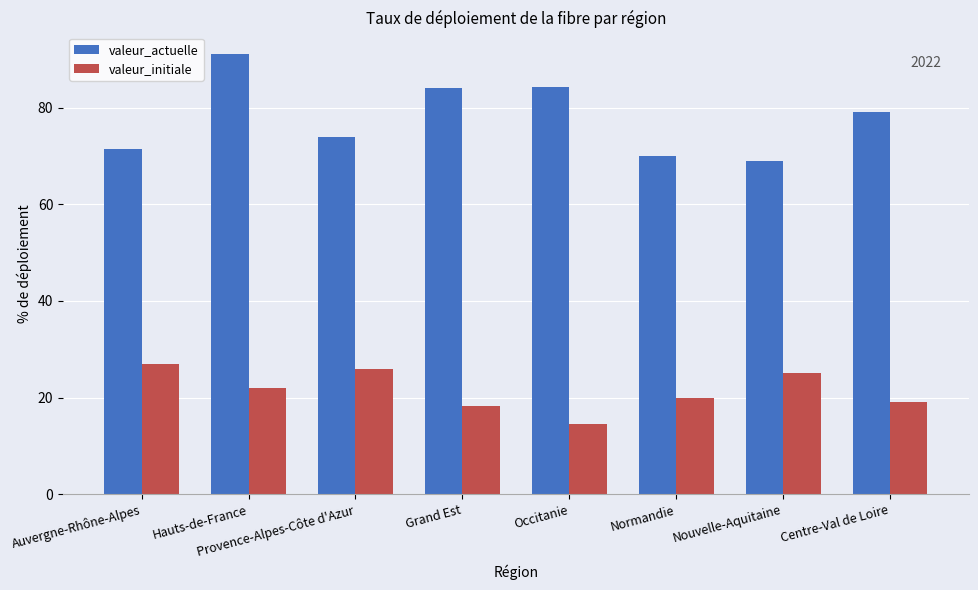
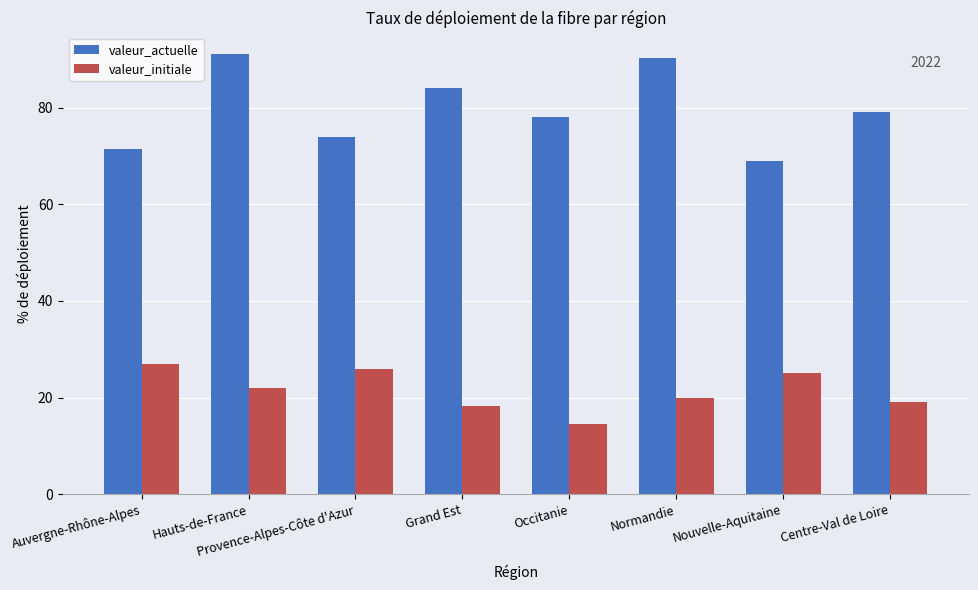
valeur_actuelle, Occitanie: 84 -> 78
valeur_actuelle, Normandie: 70 -> 90
